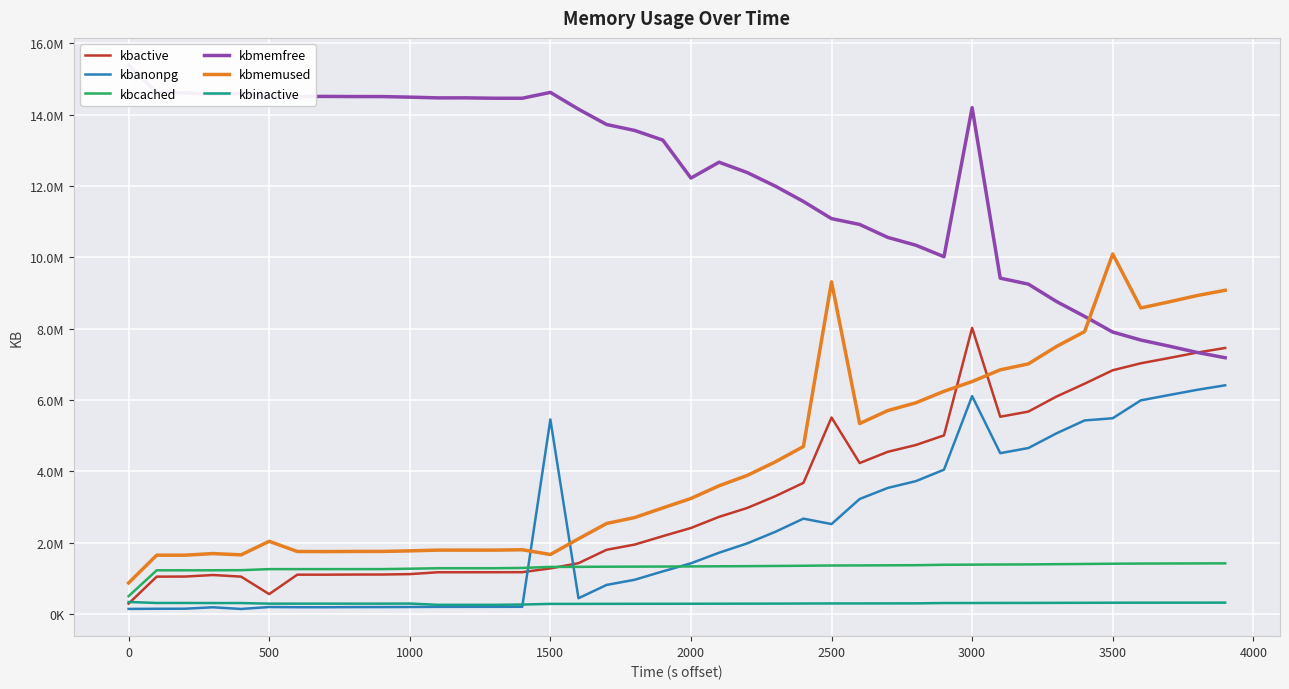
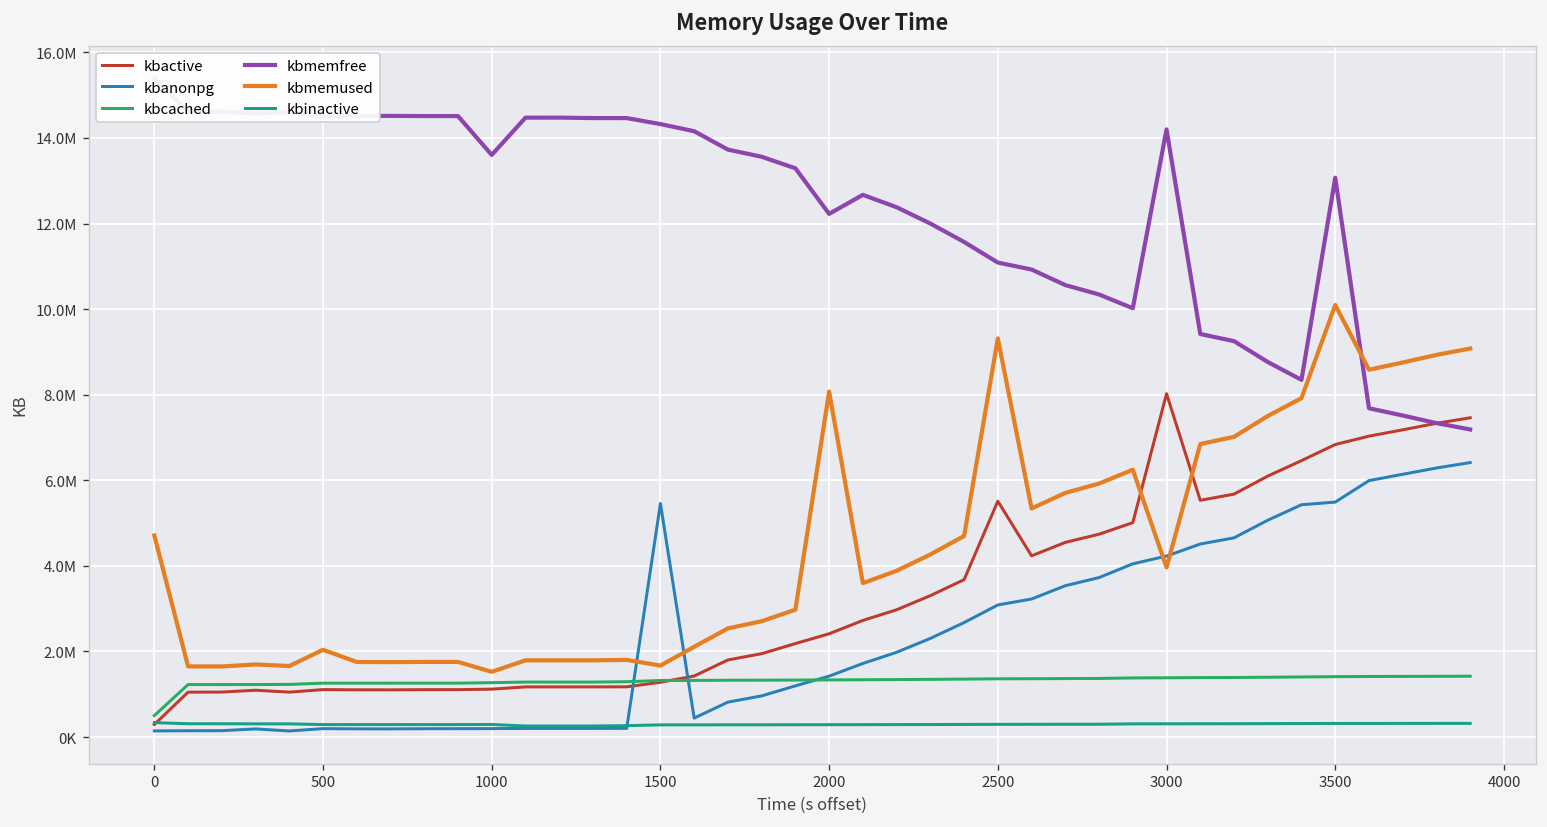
kbmemused, 0: 900000 -> 4700000
kbactive, 500: 600000 -> 1100000
kbmemfree, 1000: 14500000 -> 13600000
kbmemused, 1000: 1800000 -> 1500000
kbmemfree, 1500: 14600000 -> 14300000
kbmemused, 2000: 3200000 -> 8100000
kbanonpg, 2500: 2500000 -> 3100000
kbanonpg, 3000: 6100000 -> 4200000
kbmemused, 3000: 6500000 -> 4000000
kbmemfree, 3500: 7900000 -> 13100000
